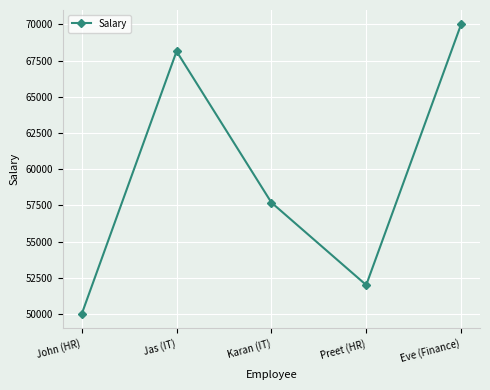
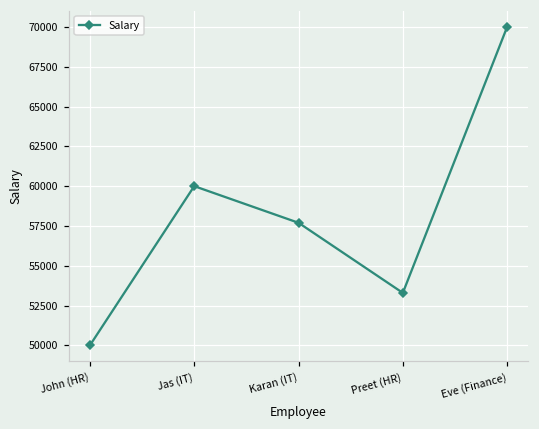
Jas (IT): 68100 -> 60000
Preet (HR): 52000 -> 53300
